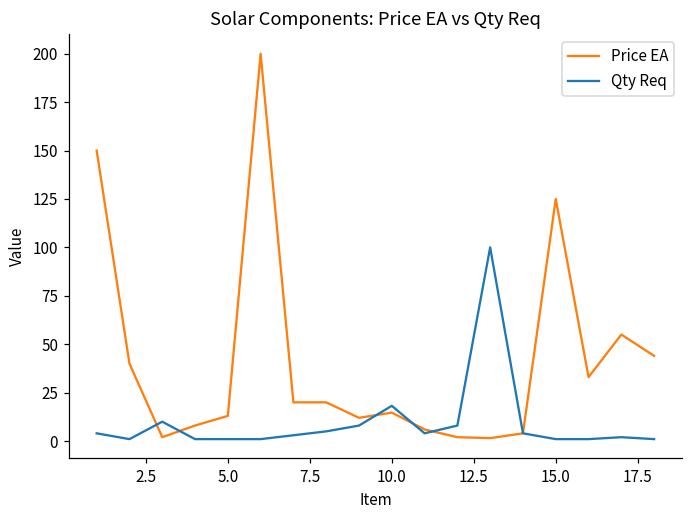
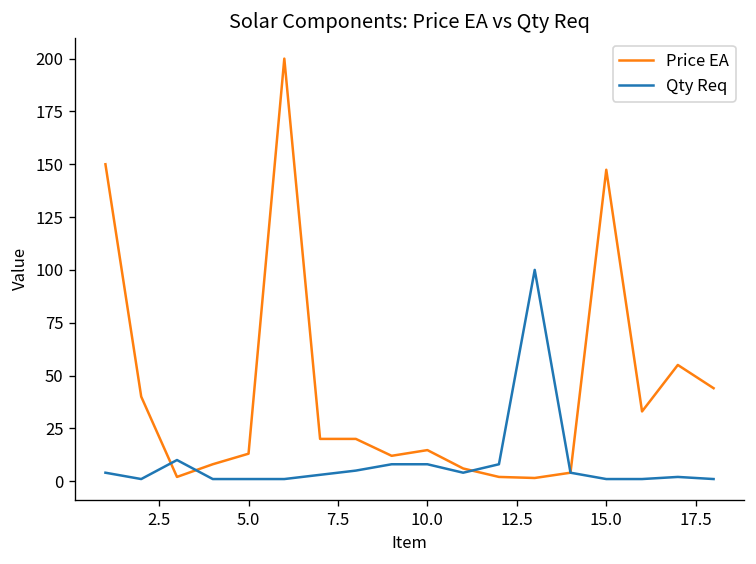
Qty Req, 10.0: 18 -> 8
Price EA, 15.0: 125 -> 147
